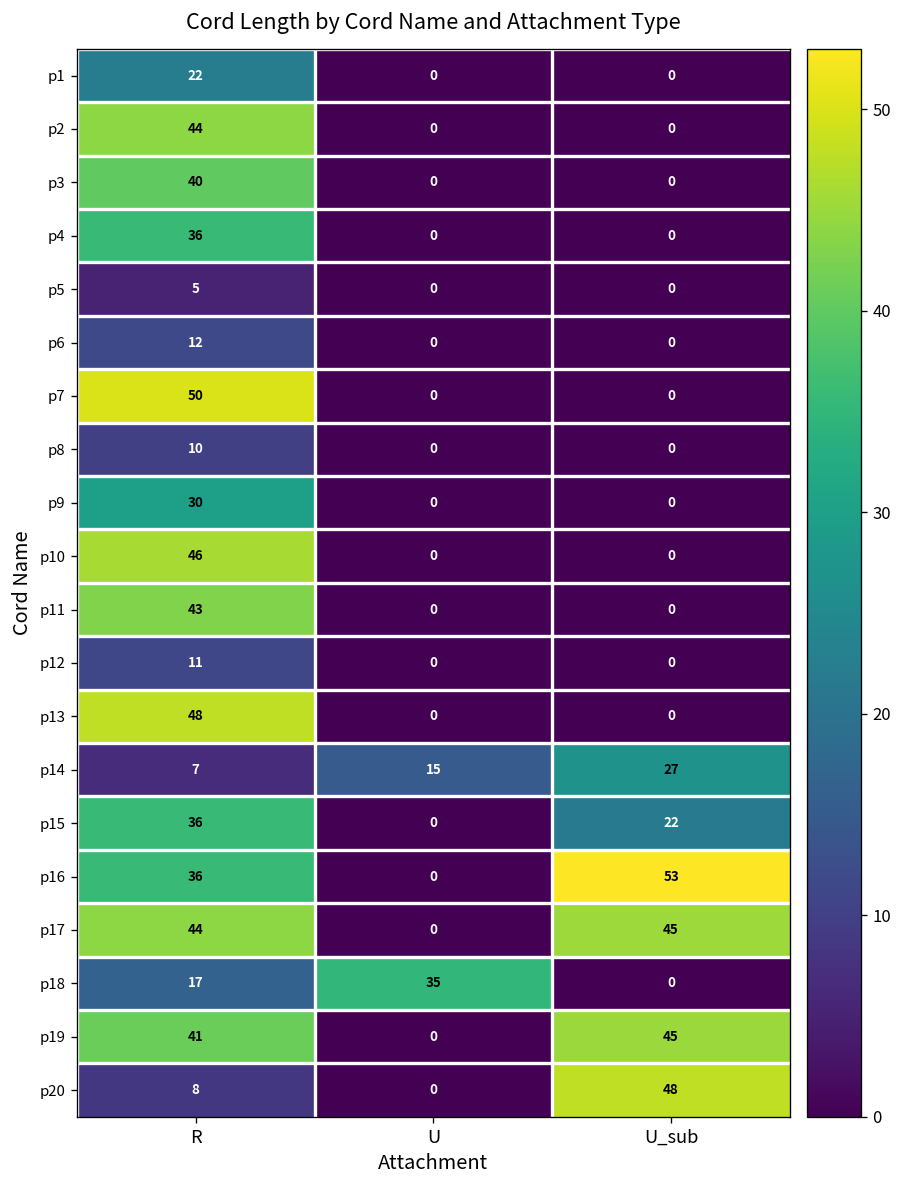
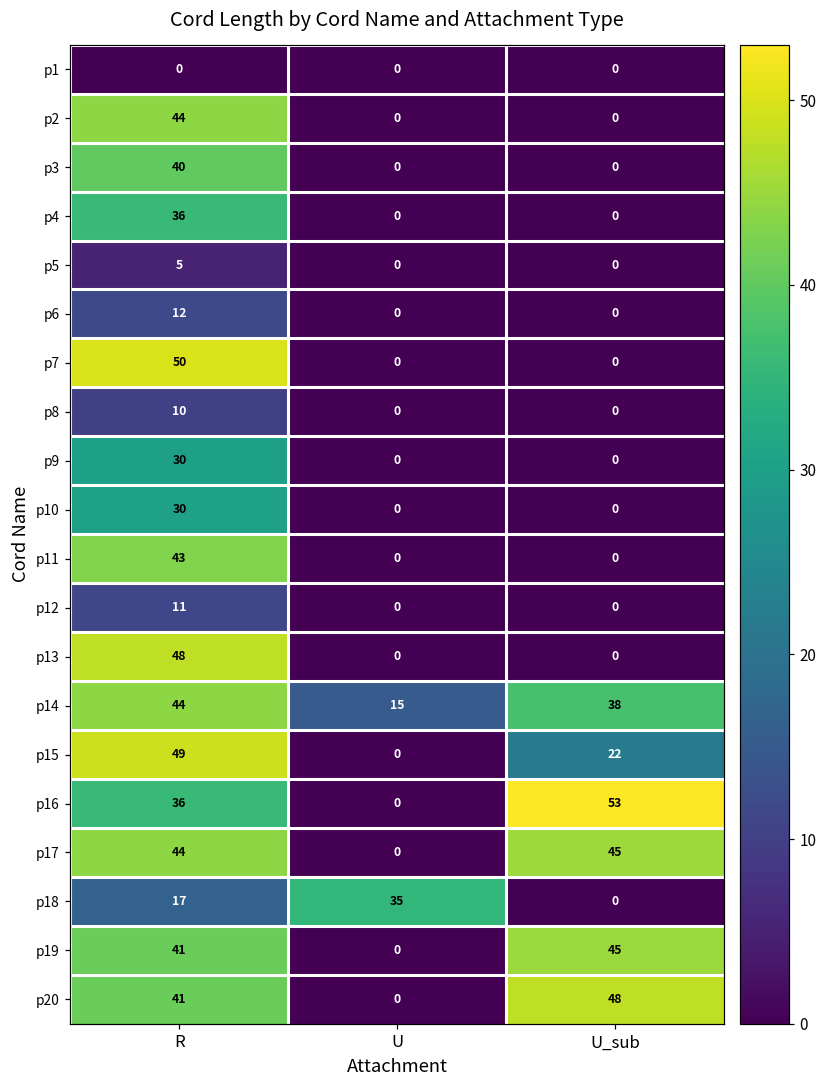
p1, R: 22 -> 0
p10, R: 46 -> 30
p14, R: 7 -> 44
p14, U_sub: 27 -> 38
p15, R: 36 -> 49
p20, R: 8 -> 41
